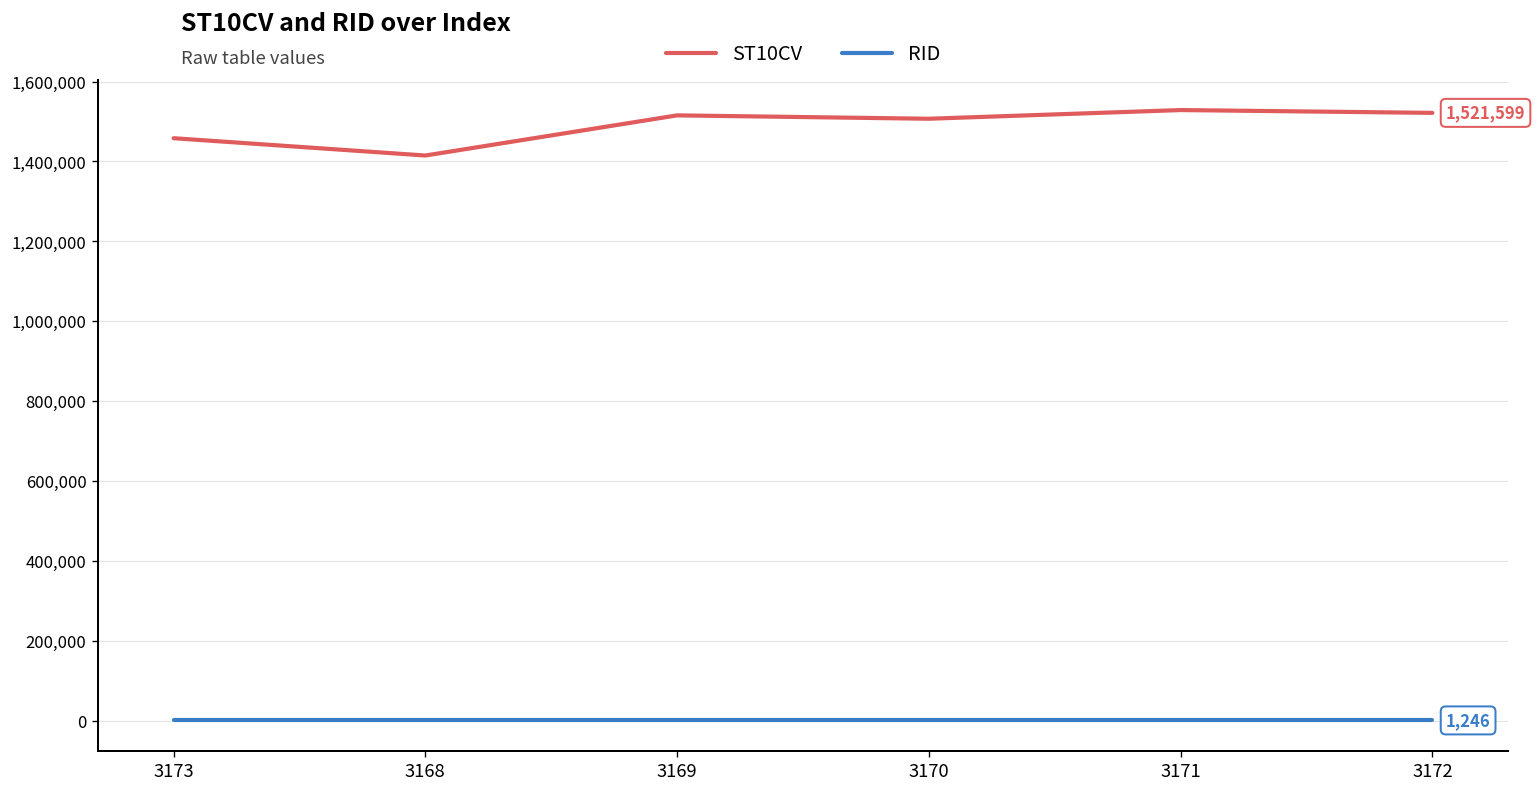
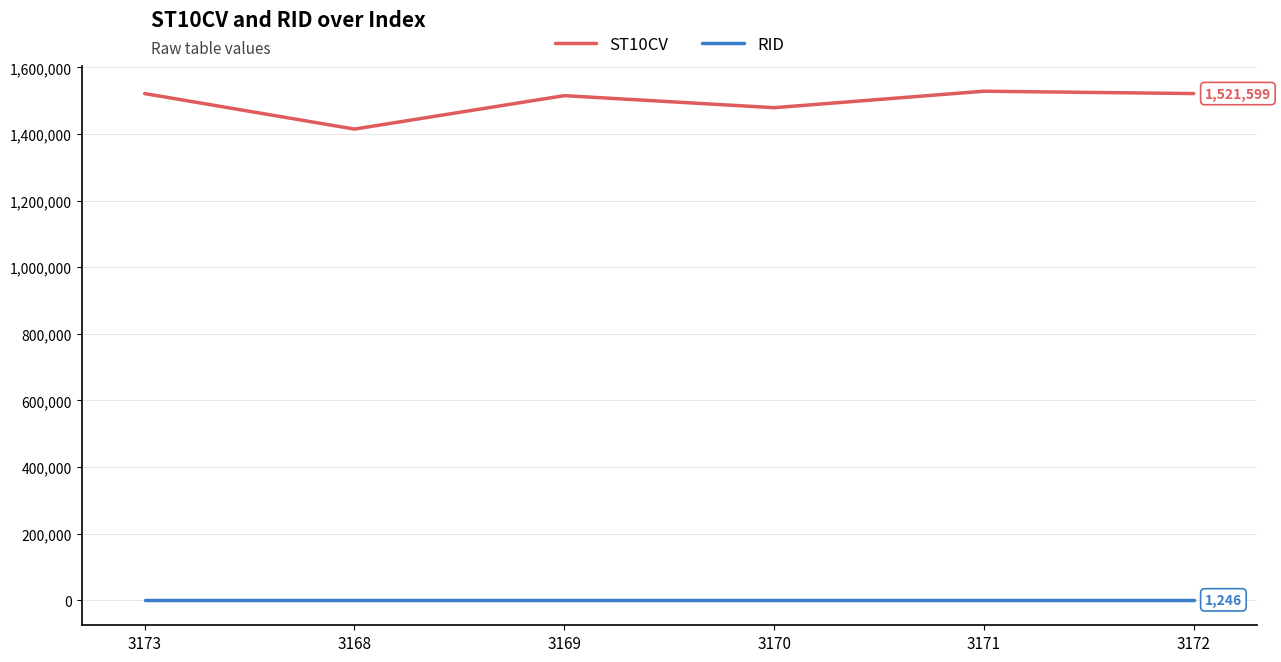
ST10CV, 3173: 1,460,000 -> 1,520,000
ST10CV, 3170: 1,510,000 -> 1,480,000
